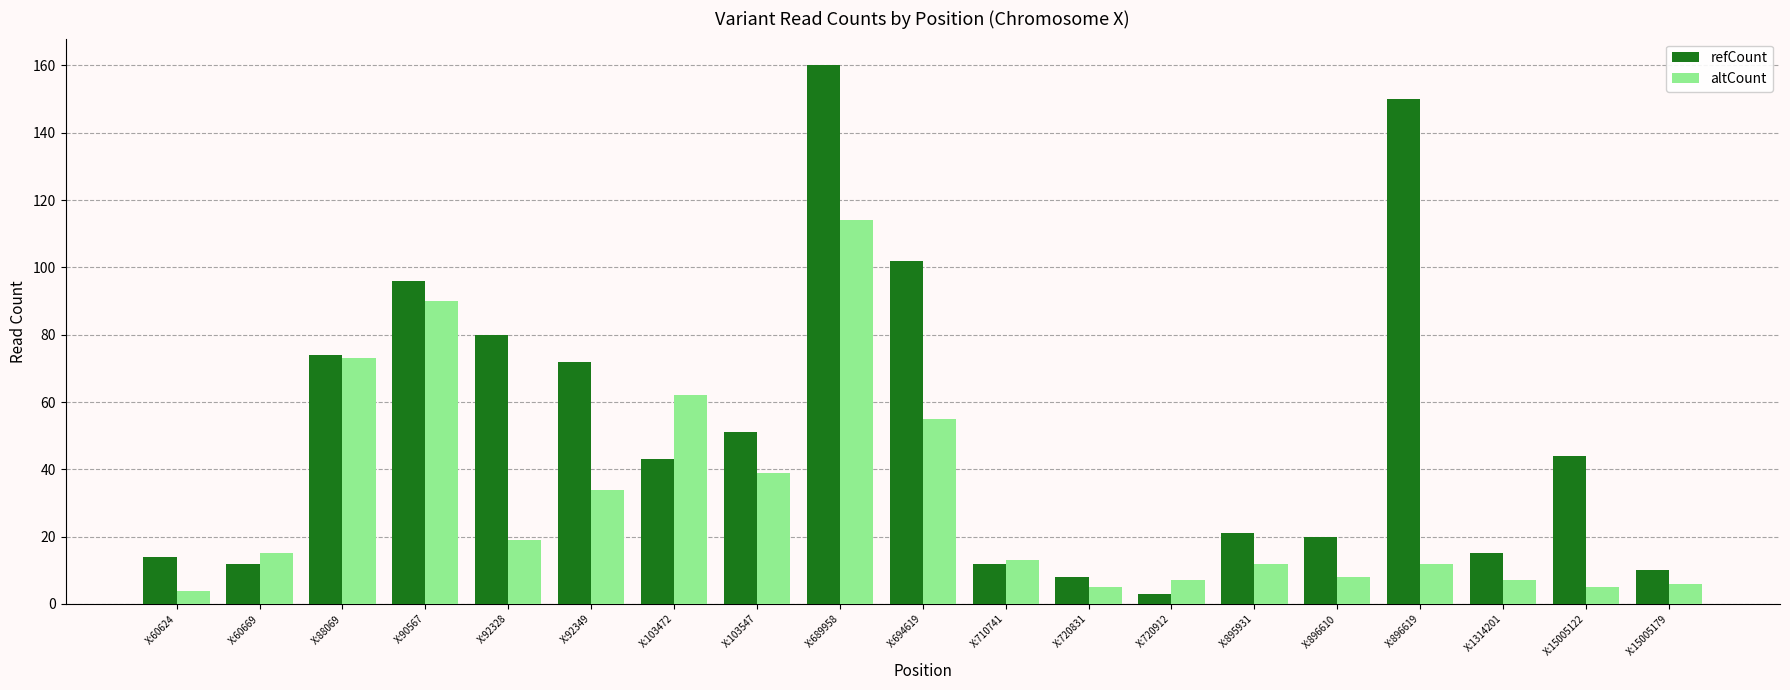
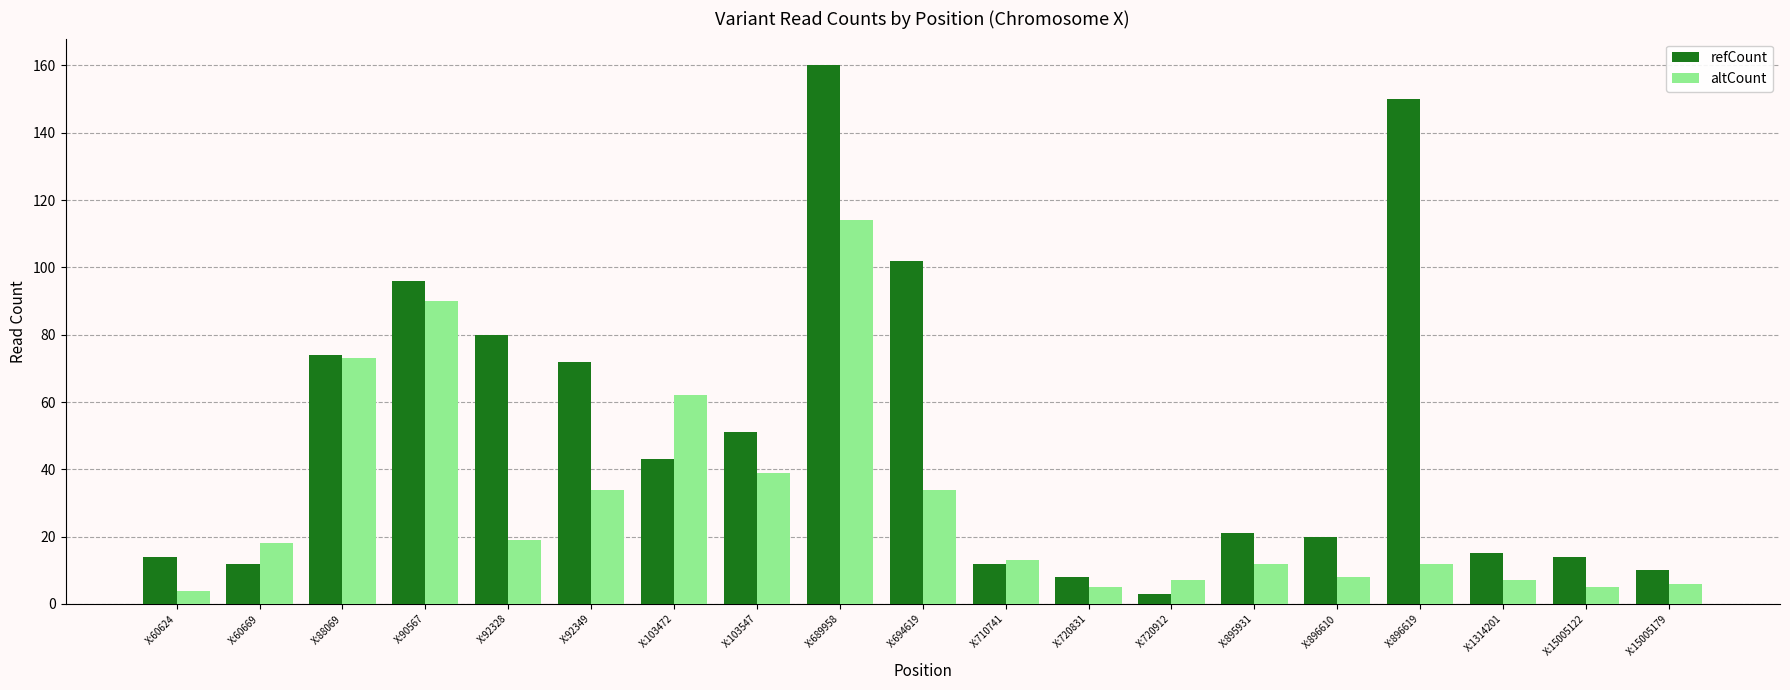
altCount, X:60669: 15 -> 18
altCount, X:694619: 55 -> 34
refCount, X:15005122: 44 -> 14
